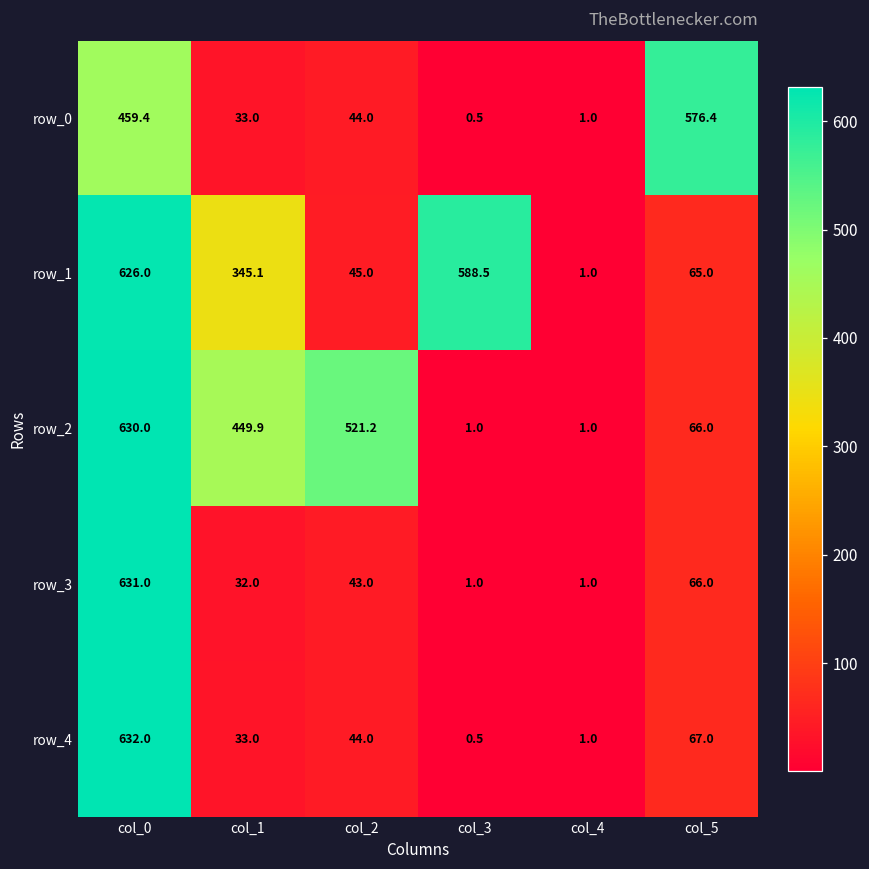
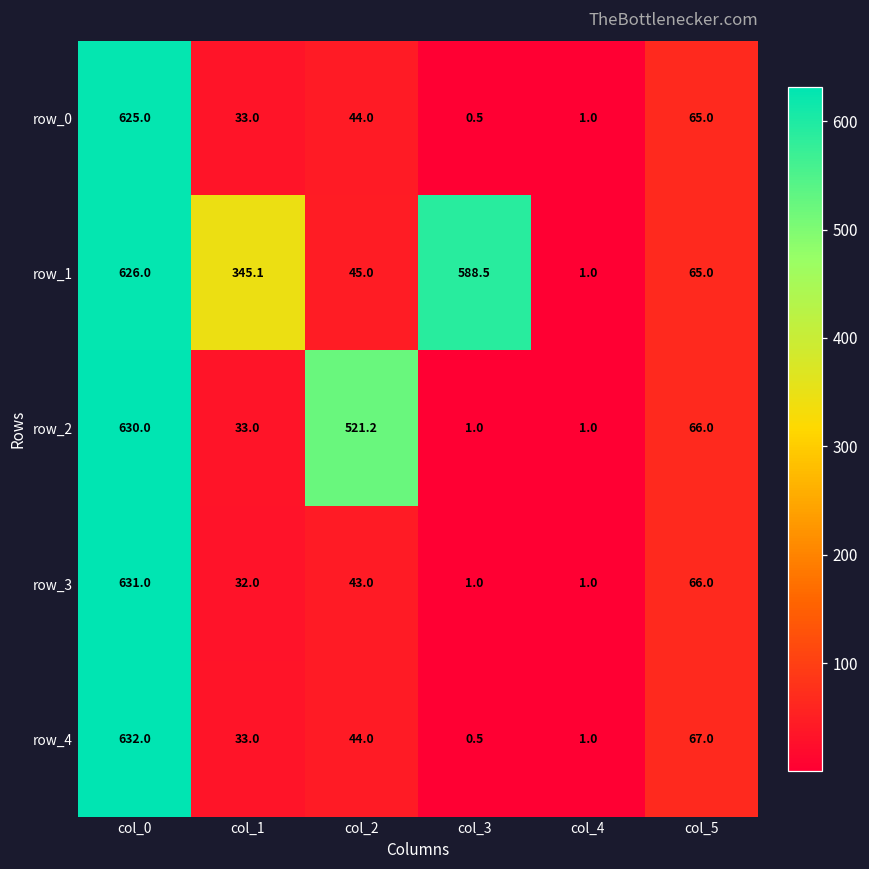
row_0, col_0: 459.4 -> 625.0
row_0, col_5: 576.4 -> 65.0
row_2, col_1: 449.9 -> 33.0
